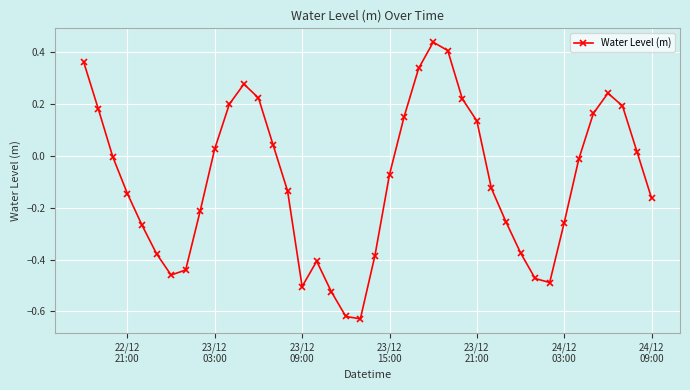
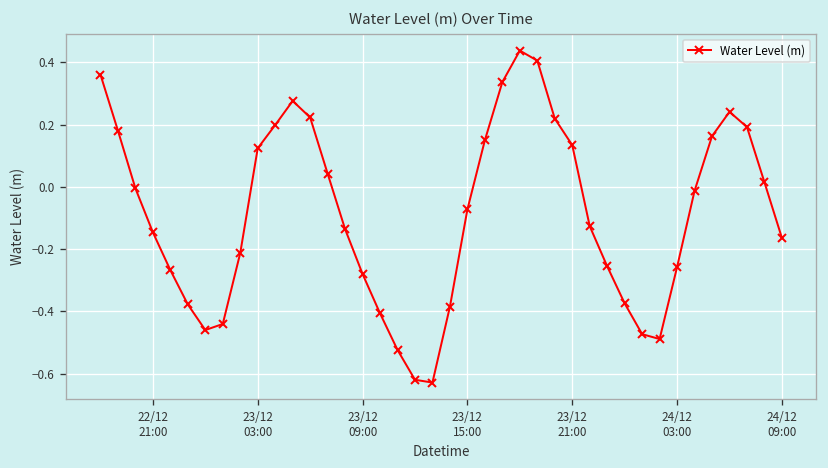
23/12 03:00: 0.03 -> 0.12
23/12 09:00: -0.50 -> -0.28
